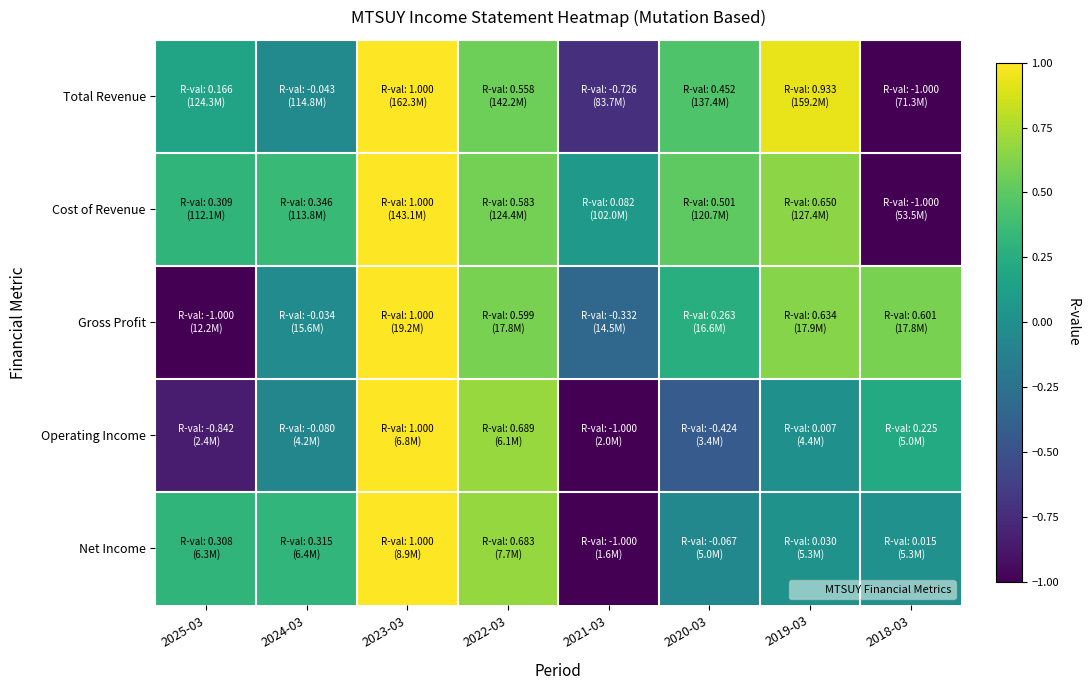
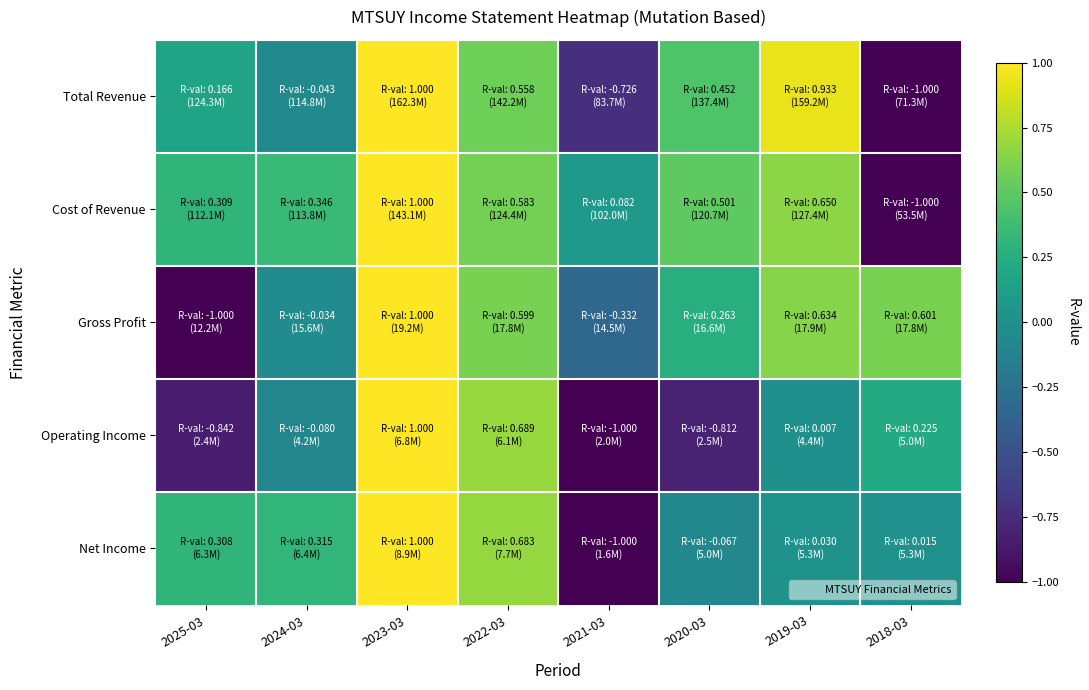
Operating Income, 2020-03: -0.424 (3.4M) -> -0.812 (2.5M)
